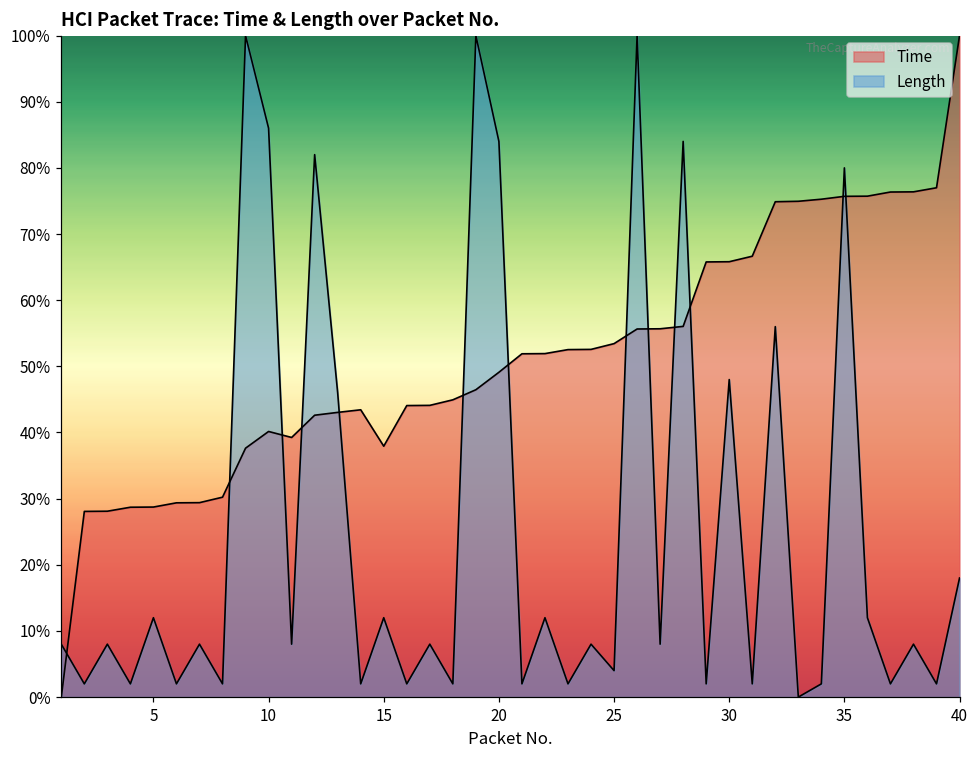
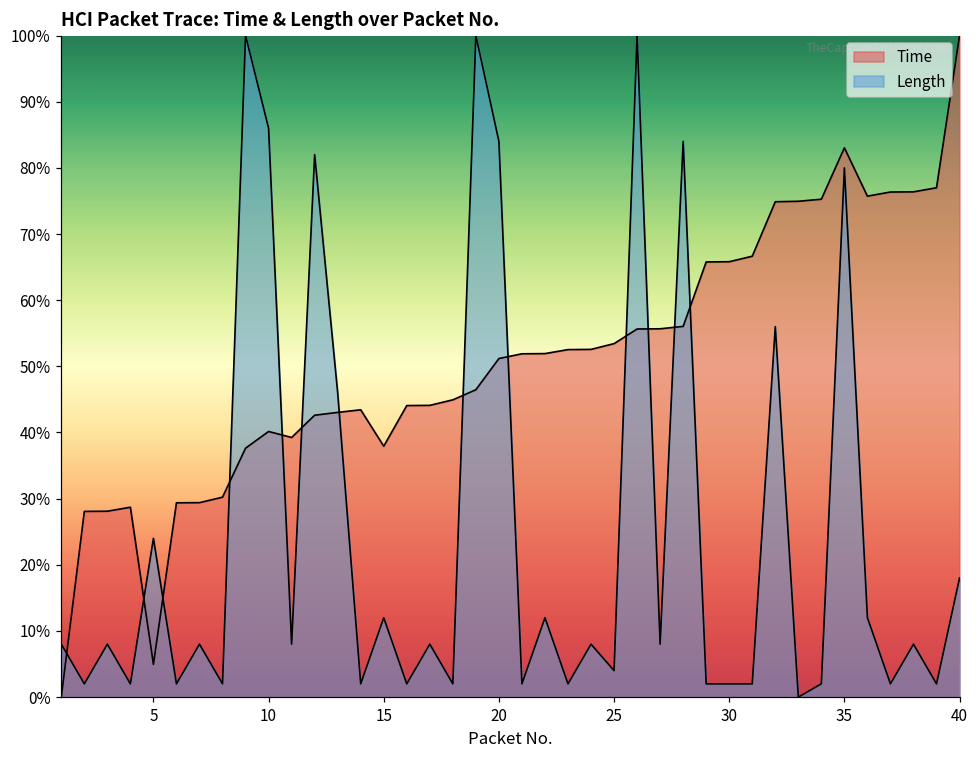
Time, 5: 29% -> 5%
Length, 5: 12% -> 24%
Time, 20: 49% -> 51%
Length, 30: 48% -> 2%
Time, 35: 76% -> 83%
